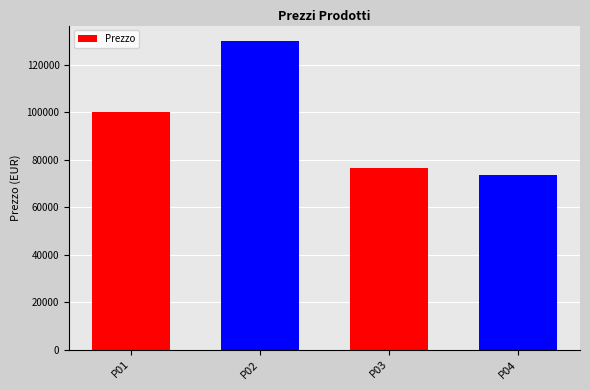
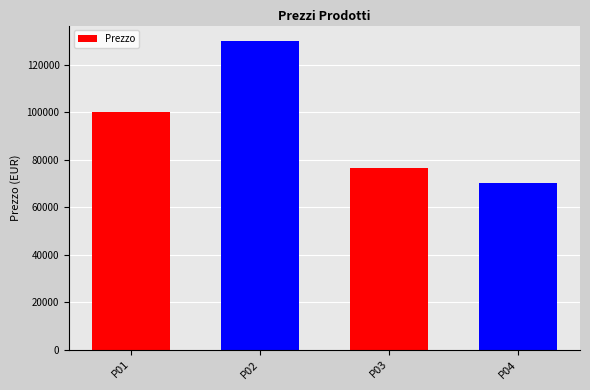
P04: 74000 -> 70000
